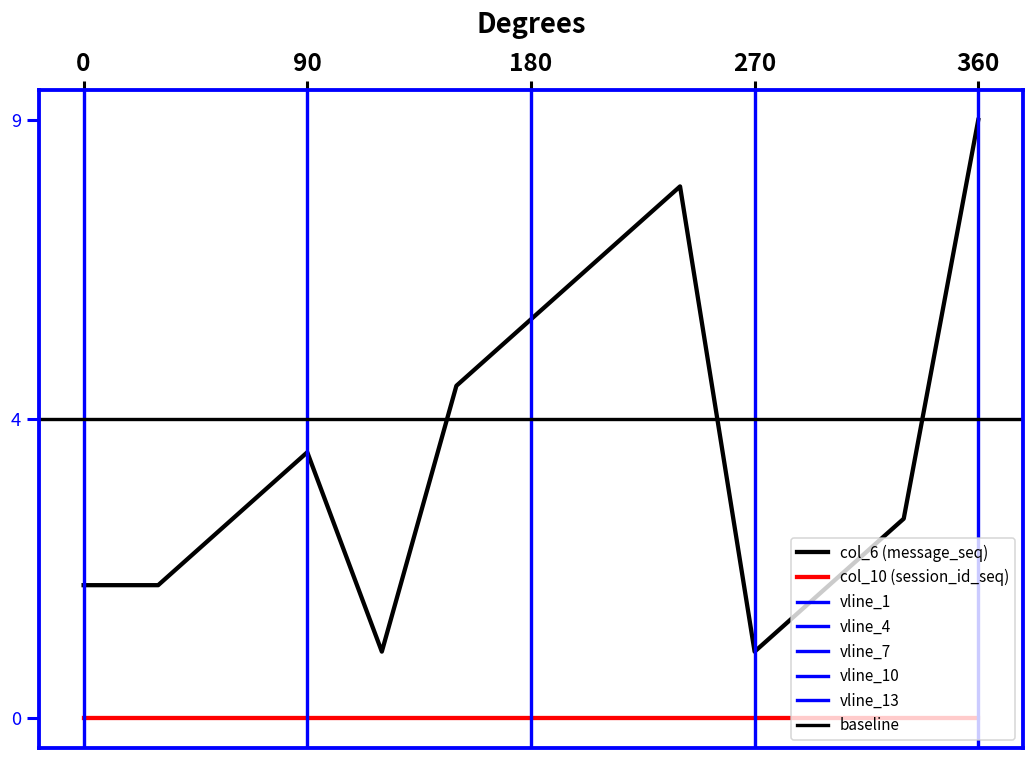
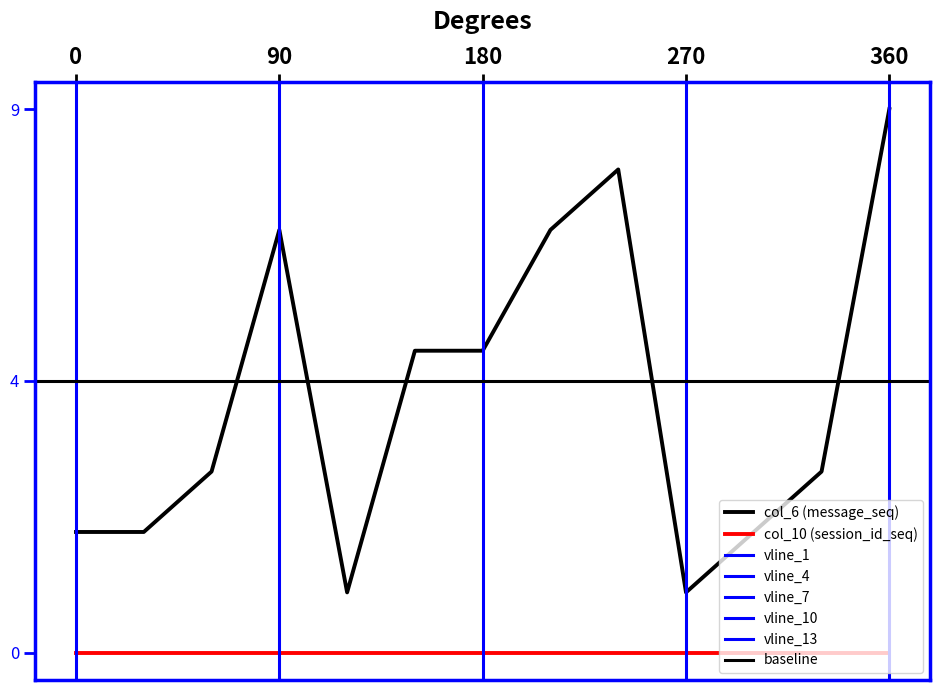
col_6 (message_seq), 90: 4 -> 7
col_6 (message_seq), 180: 6 -> 5
